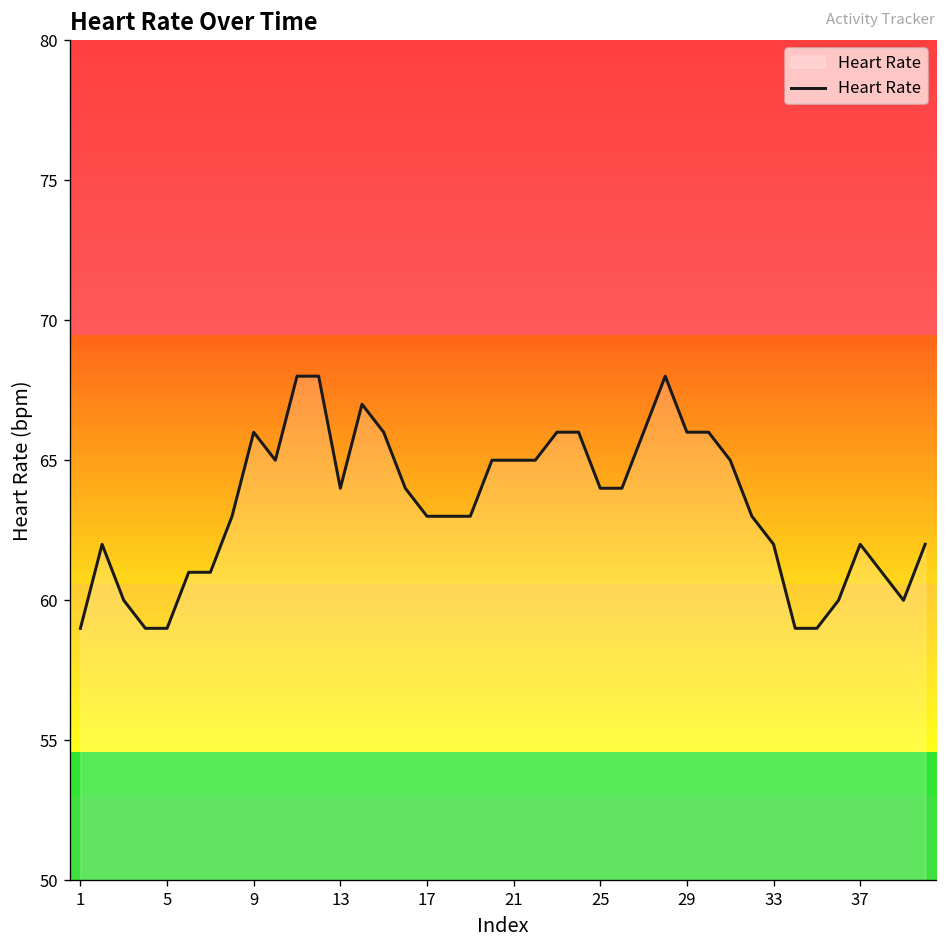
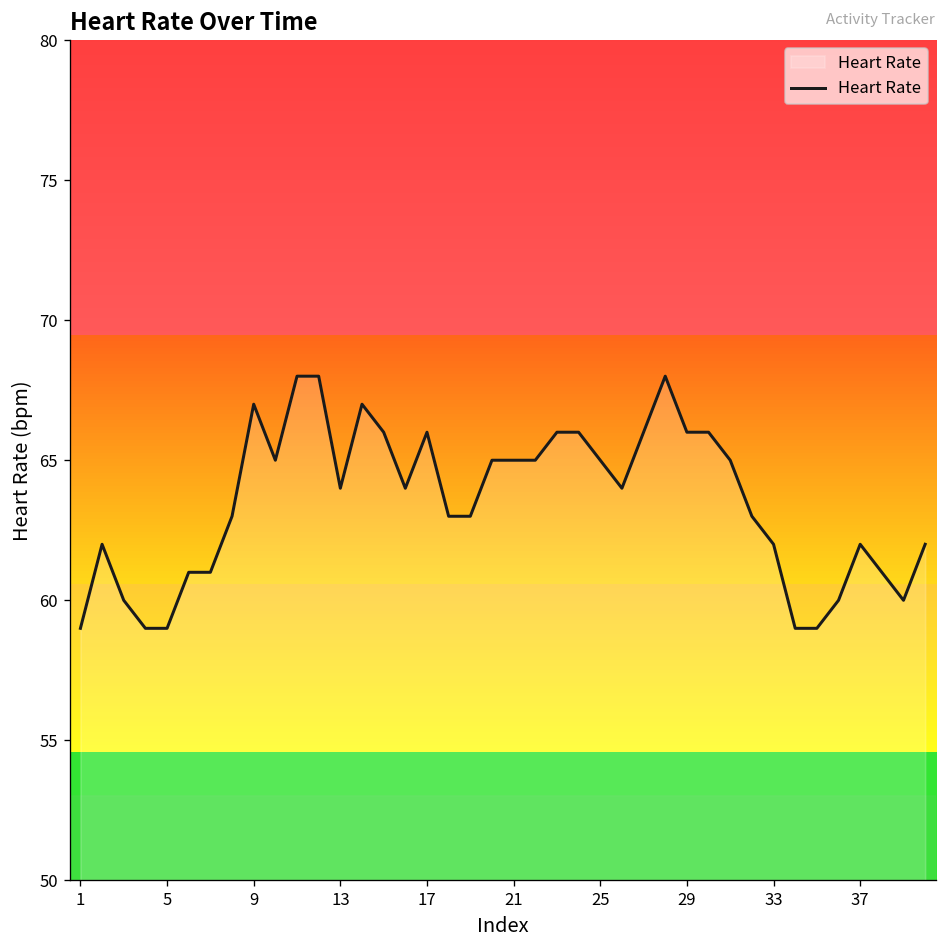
9: 66 -> 67
17: 63 -> 66
25: 64 -> 65
